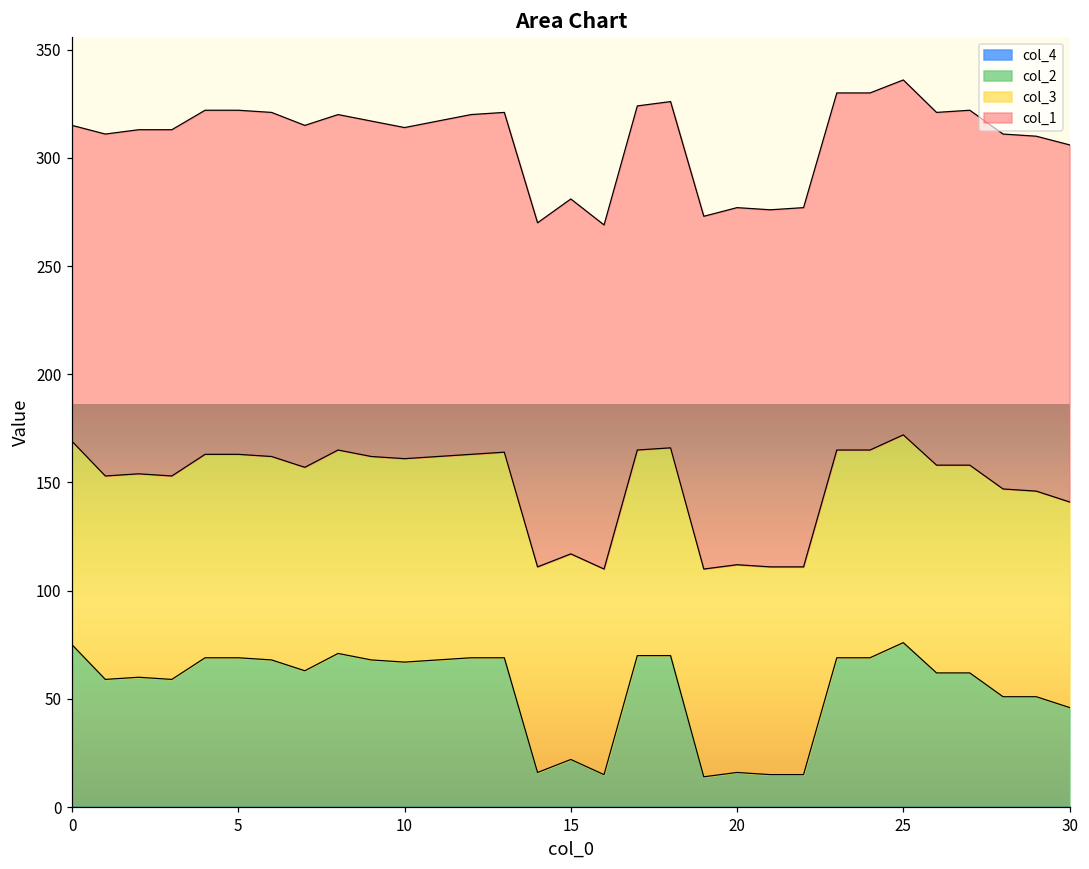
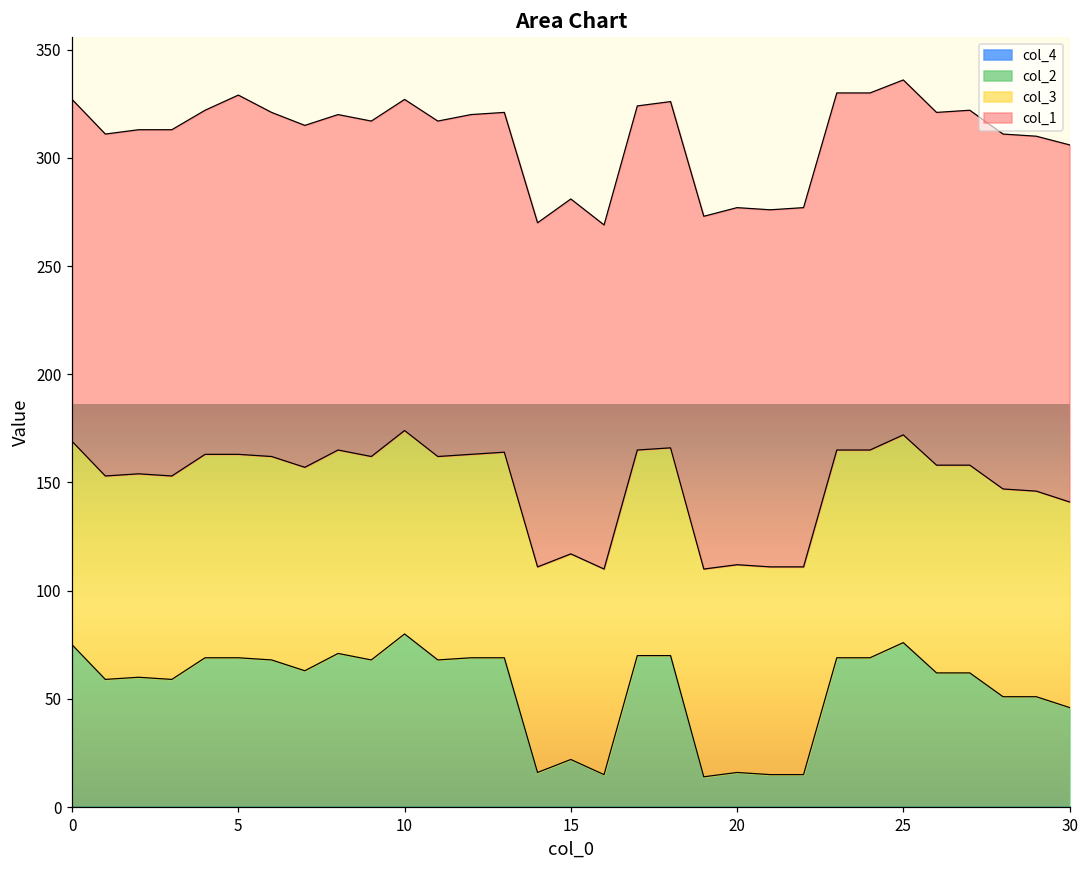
col_1, 0: 146 -> 158
col_1, 5: 159 -> 166
col_2, 10: 67 -> 80
